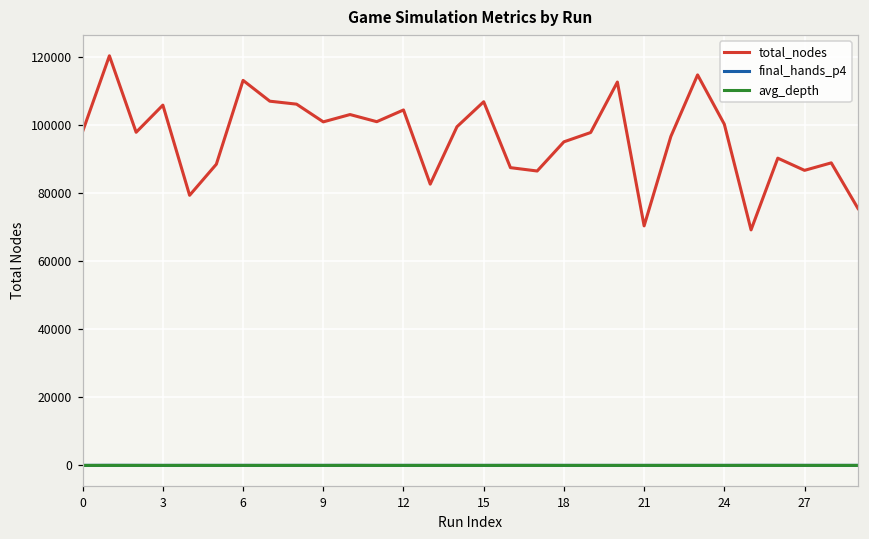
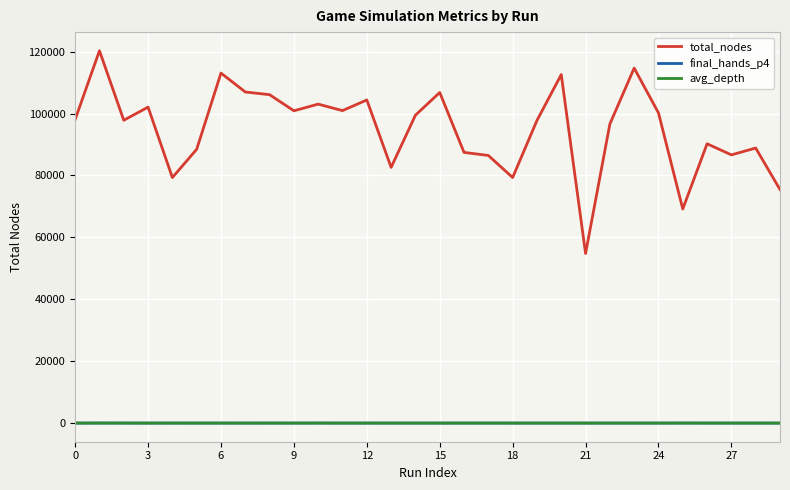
total_nodes, 3: 106000 -> 102000
total_nodes, 18: 95000 -> 79000
total_nodes, 21: 70000 -> 55000
